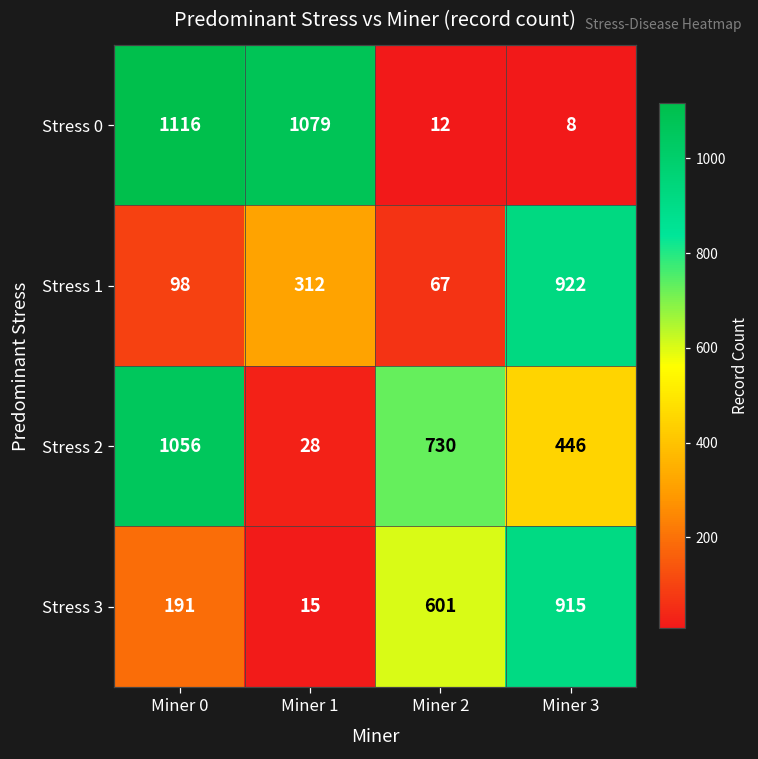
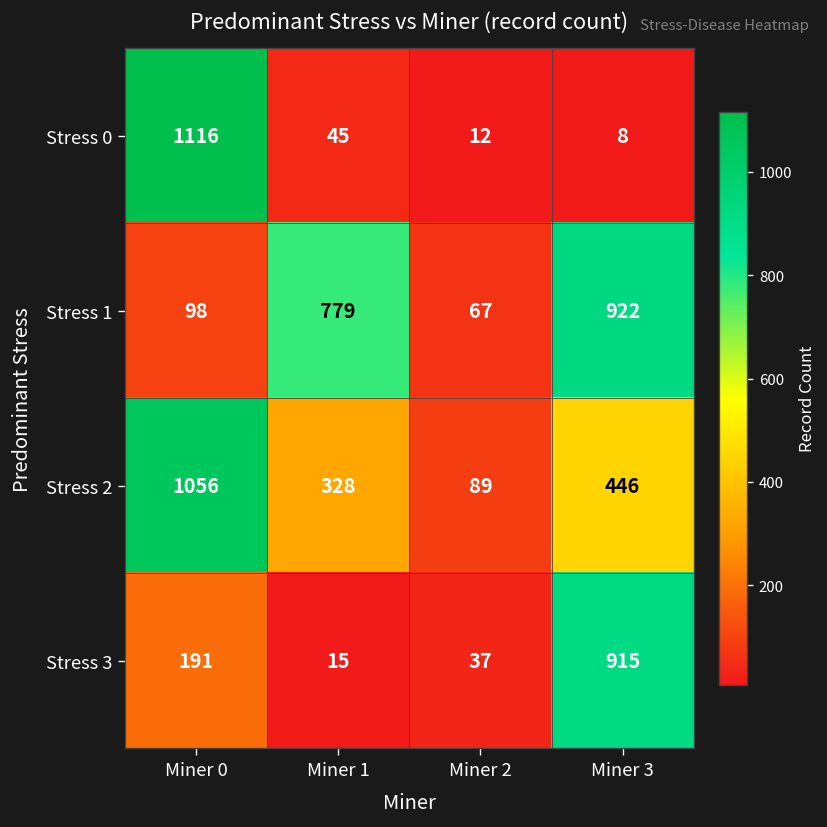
Stress 0, Miner 1: 1079 -> 45
Stress 1, Miner 1: 312 -> 779
Stress 2, Miner 1: 28 -> 328
Stress 2, Miner 2: 730 -> 89
Stress 3, Miner 2: 601 -> 37
